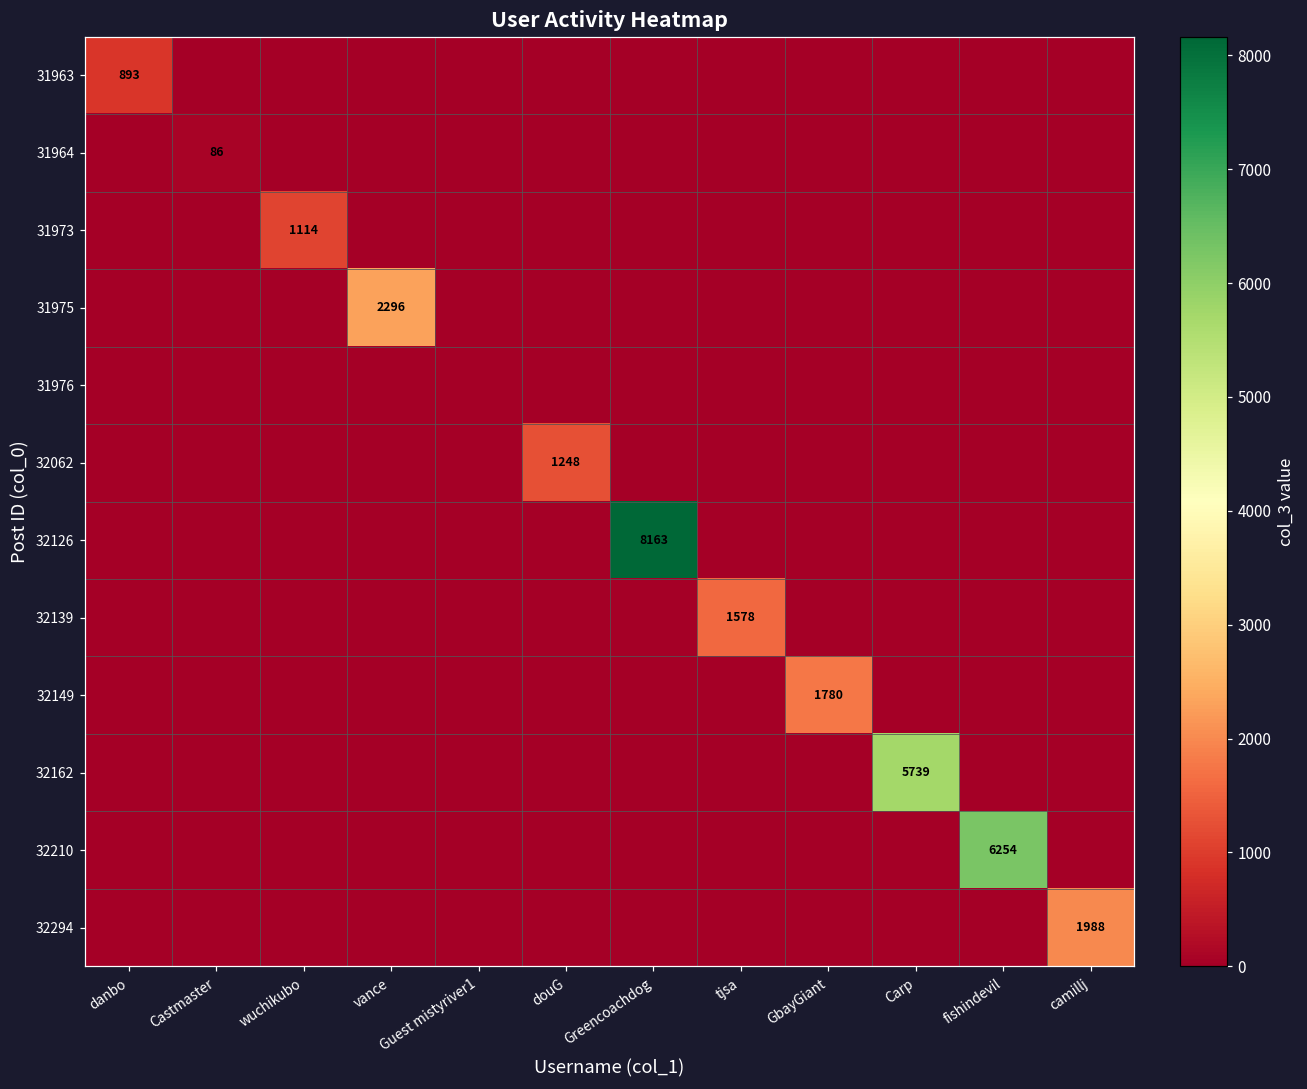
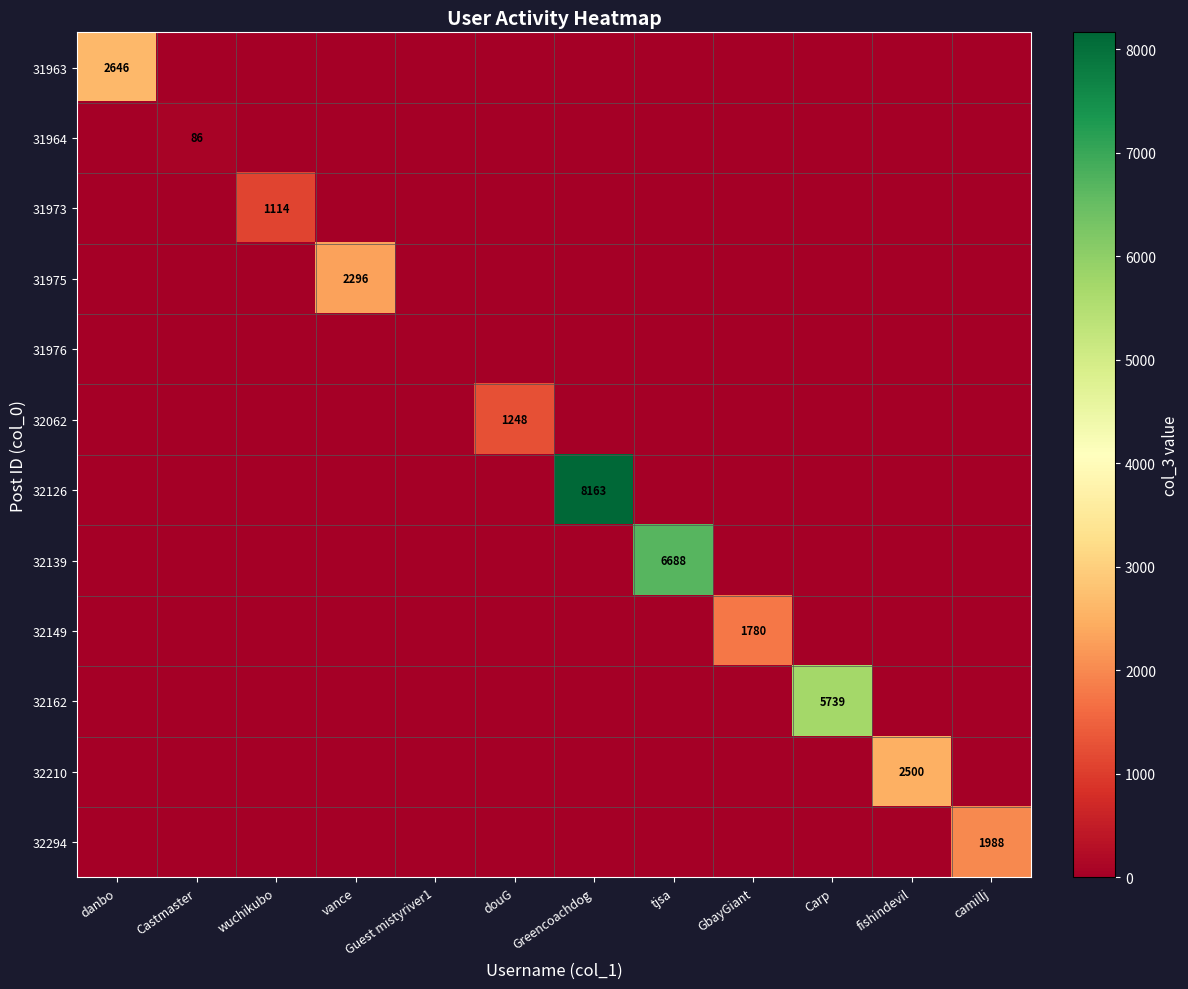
31963, danbo: 893 -> 2646
32139, tjsa: 1578 -> 6688
32210, fishindevil: 6254 -> 2500
